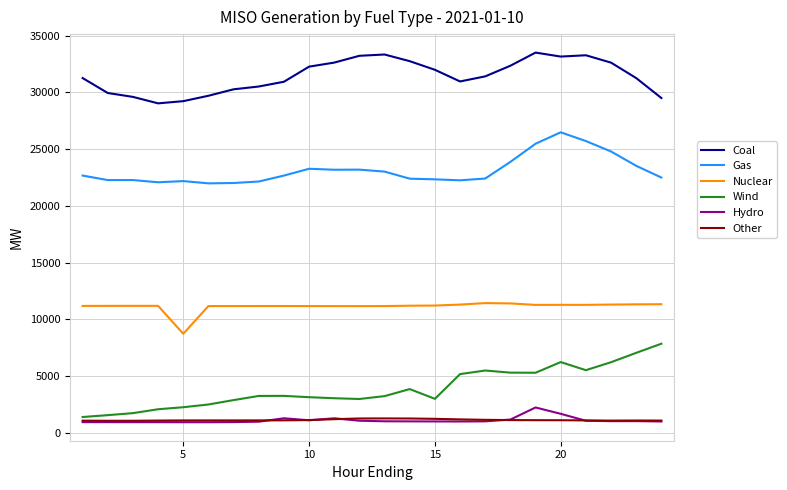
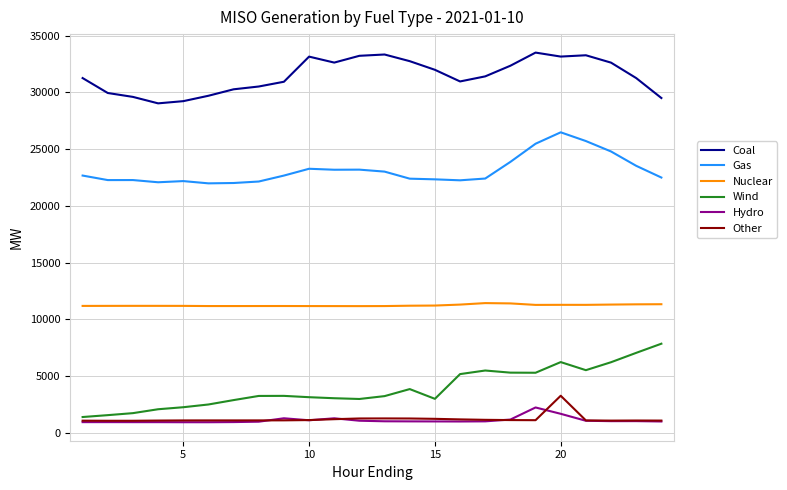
Nuclear, 5: 8700 -> 11200
Coal, 10: 32300 -> 33200
Other, 20: 1100 -> 3300
